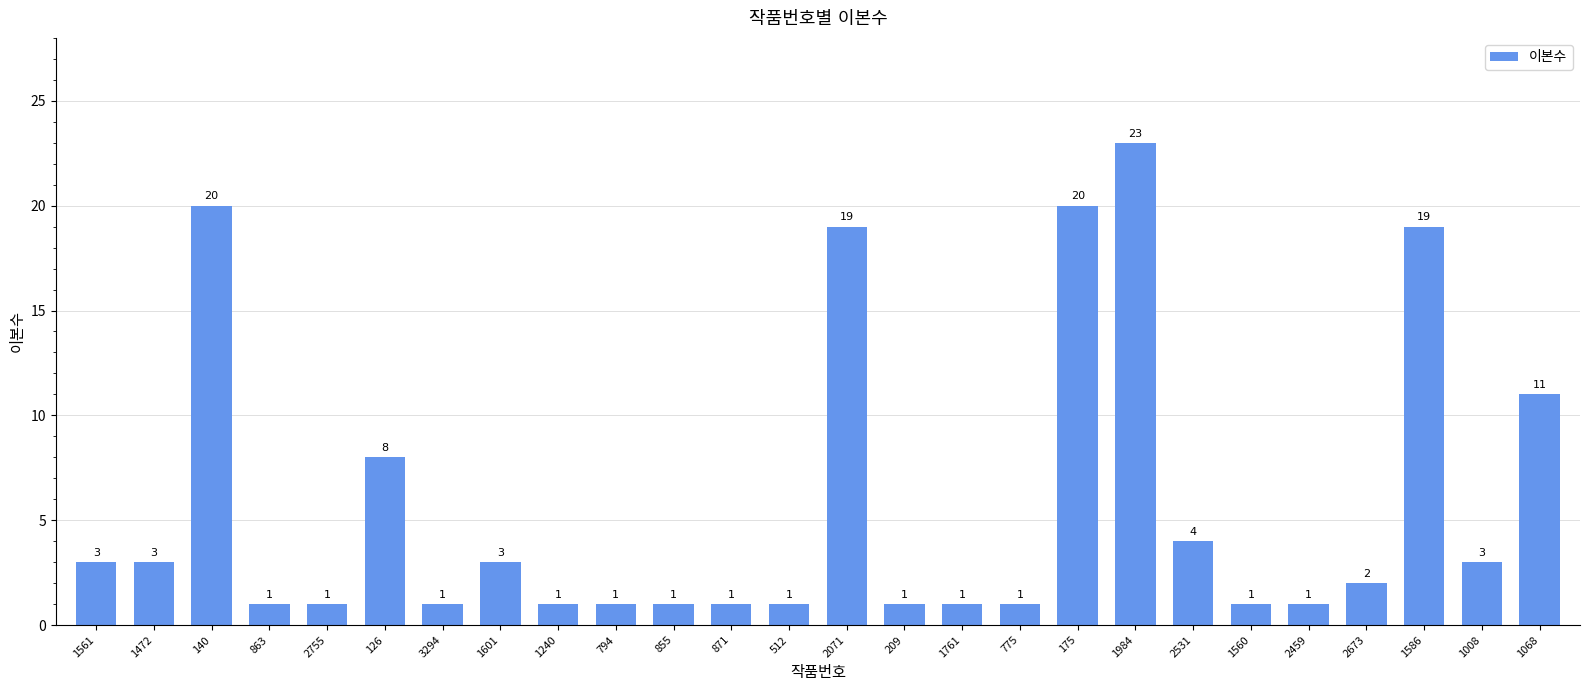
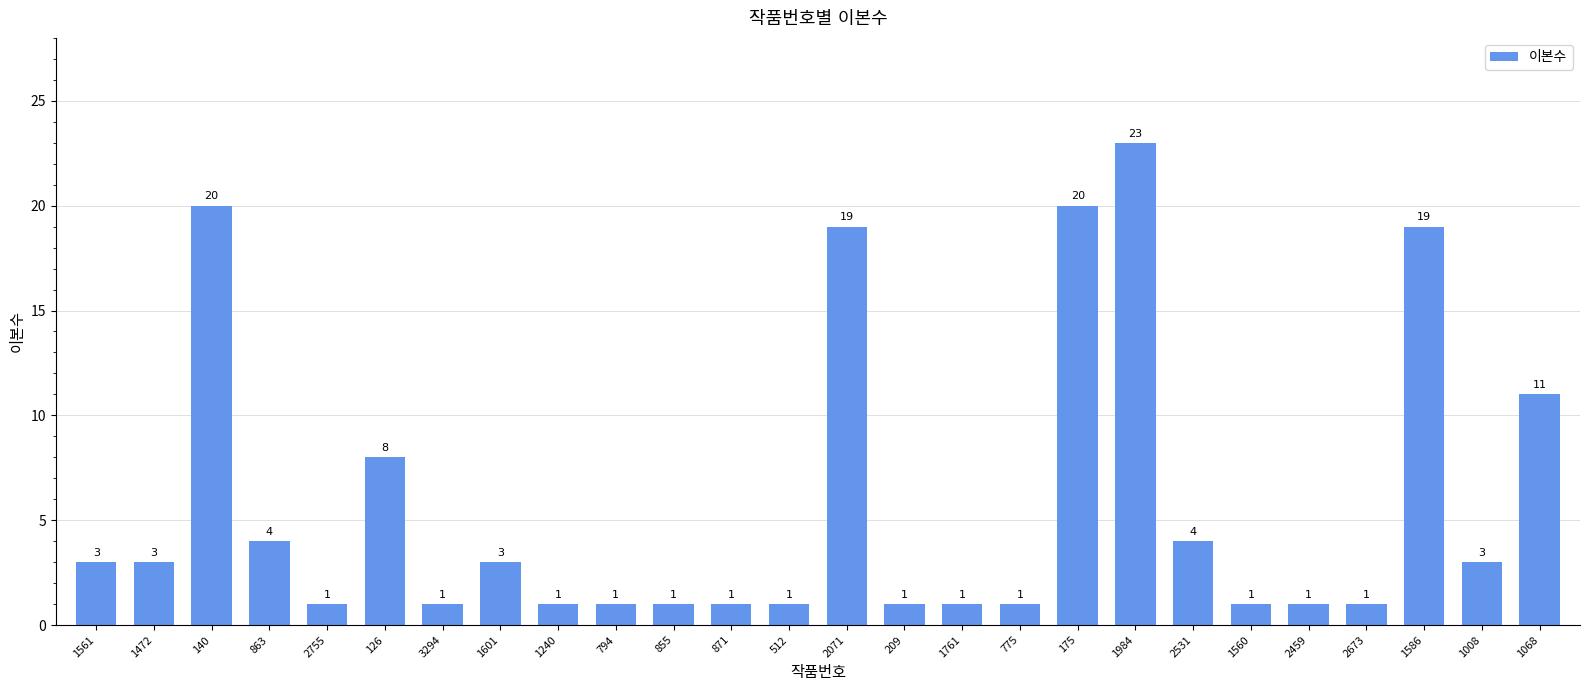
863: 1 -> 4
2673: 2 -> 1
